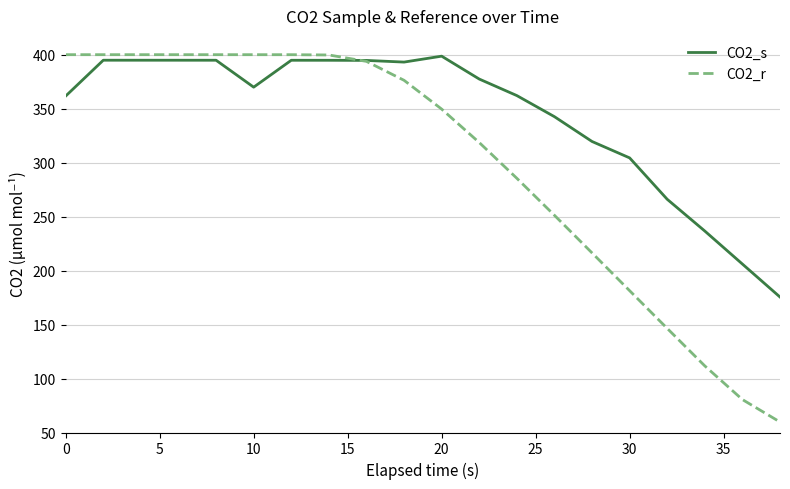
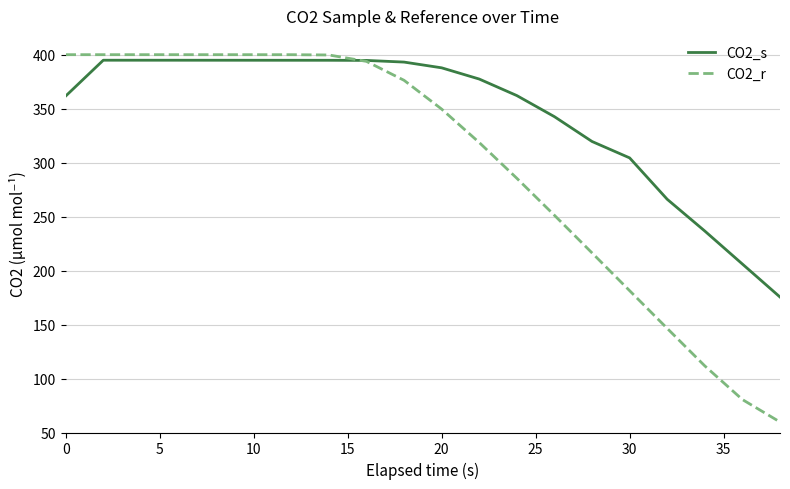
CO2_s, 10: 370 -> 395
CO2_s, 20: 399 -> 388
